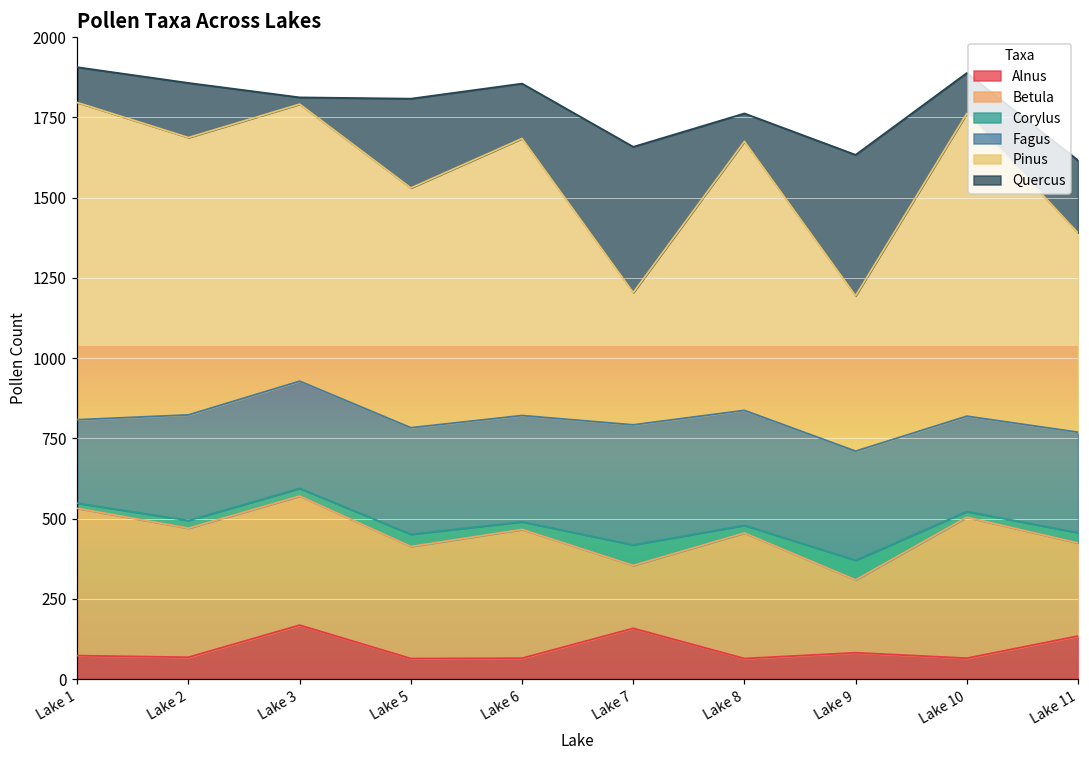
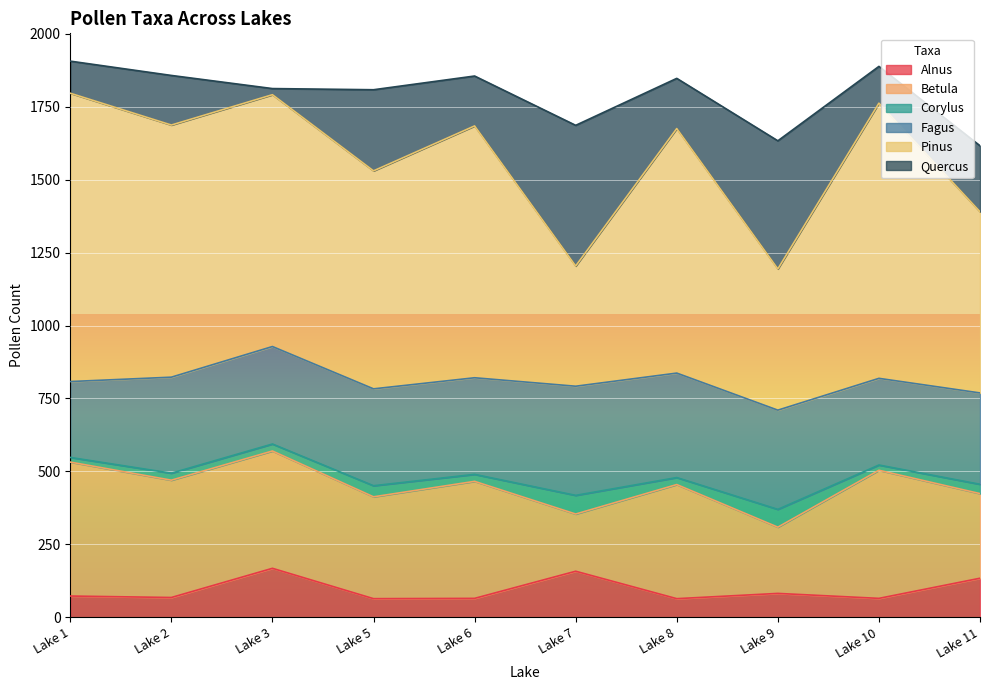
Quercus, Lake 7: 450 -> 480
Quercus, Lake 8: 90 -> 170
